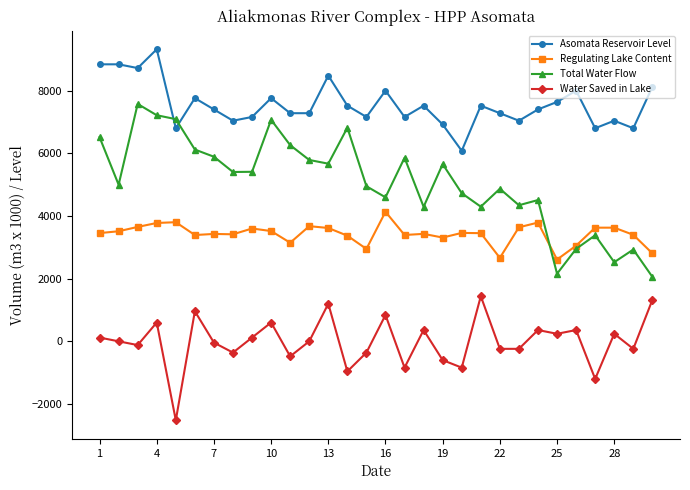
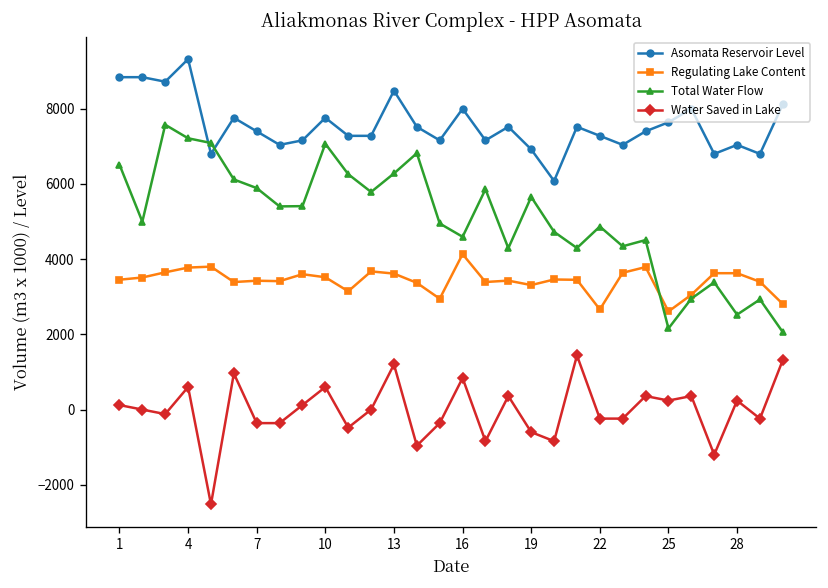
Water Saved in Lake, 7: 0 -> -400
Total Water Flow, 13: 5700 -> 6300
